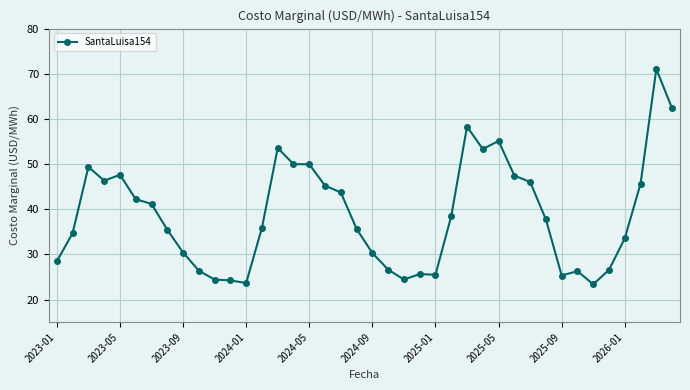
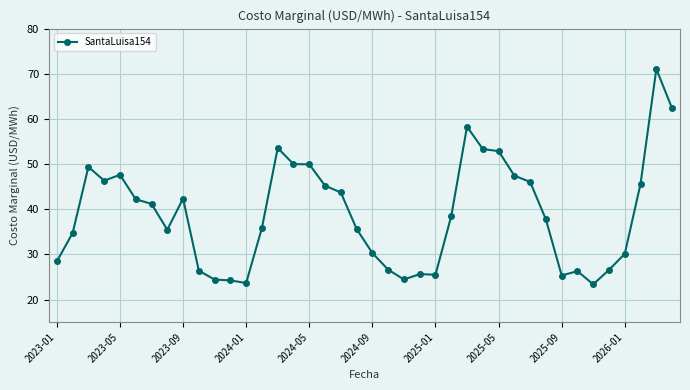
2023-09: 30 -> 42
2025-05: 55 -> 53
2026-01: 34 -> 30
